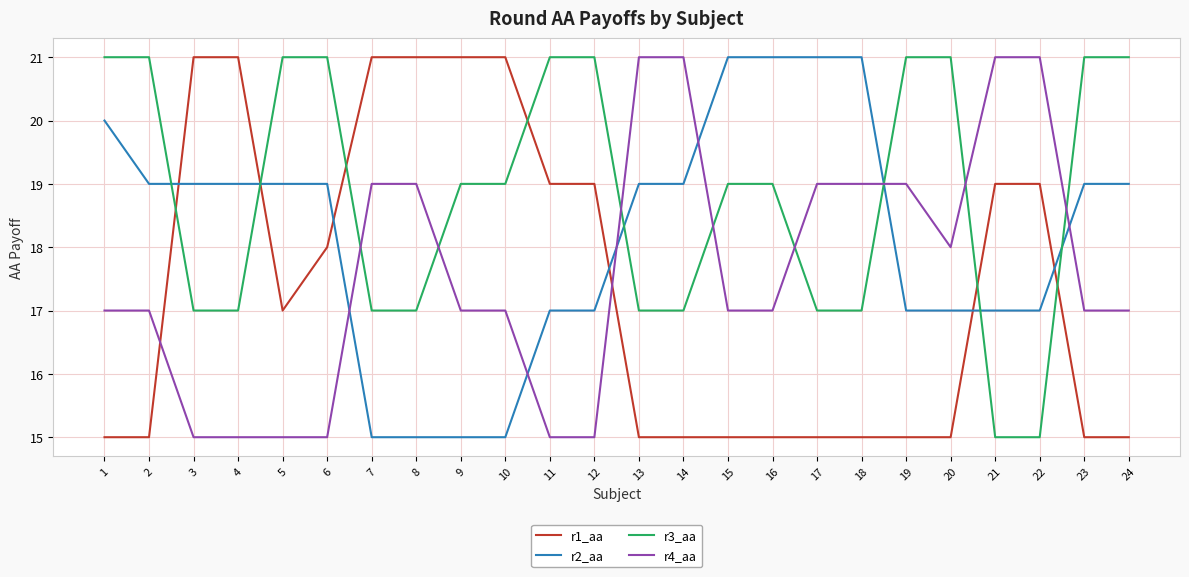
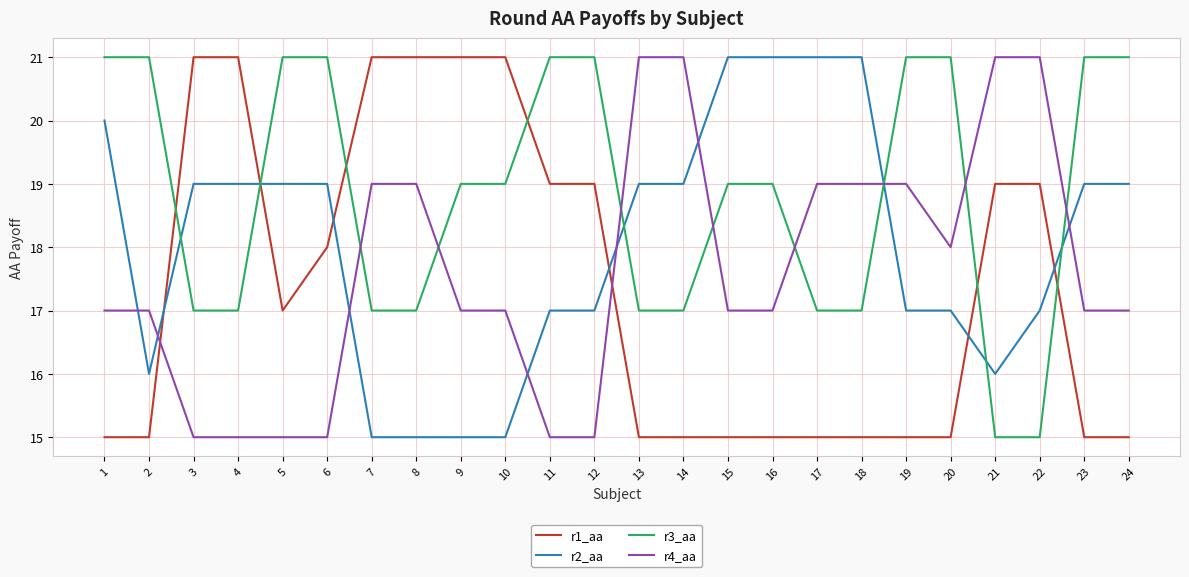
r2_aa, 2: 19 -> 16
r2_aa, 21: 17 -> 16
